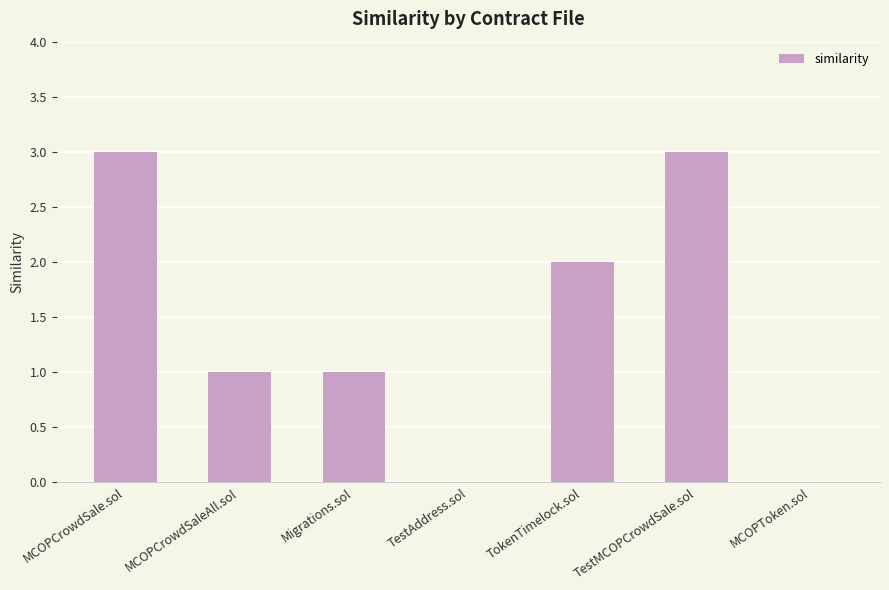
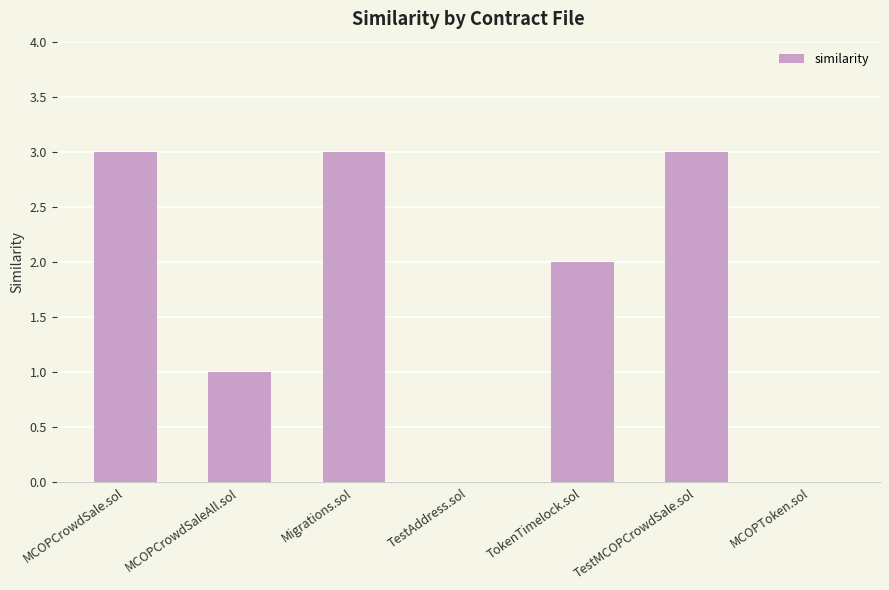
Migrations.sol: 1 -> 3
